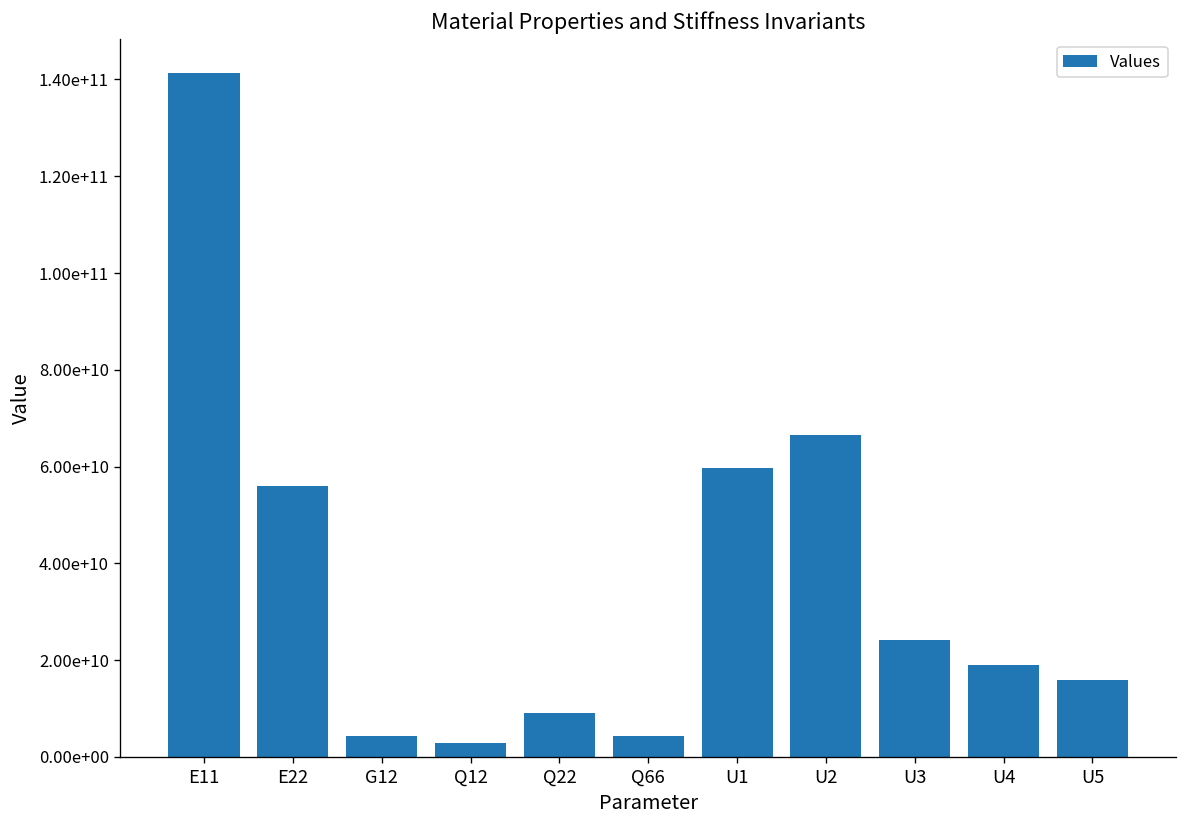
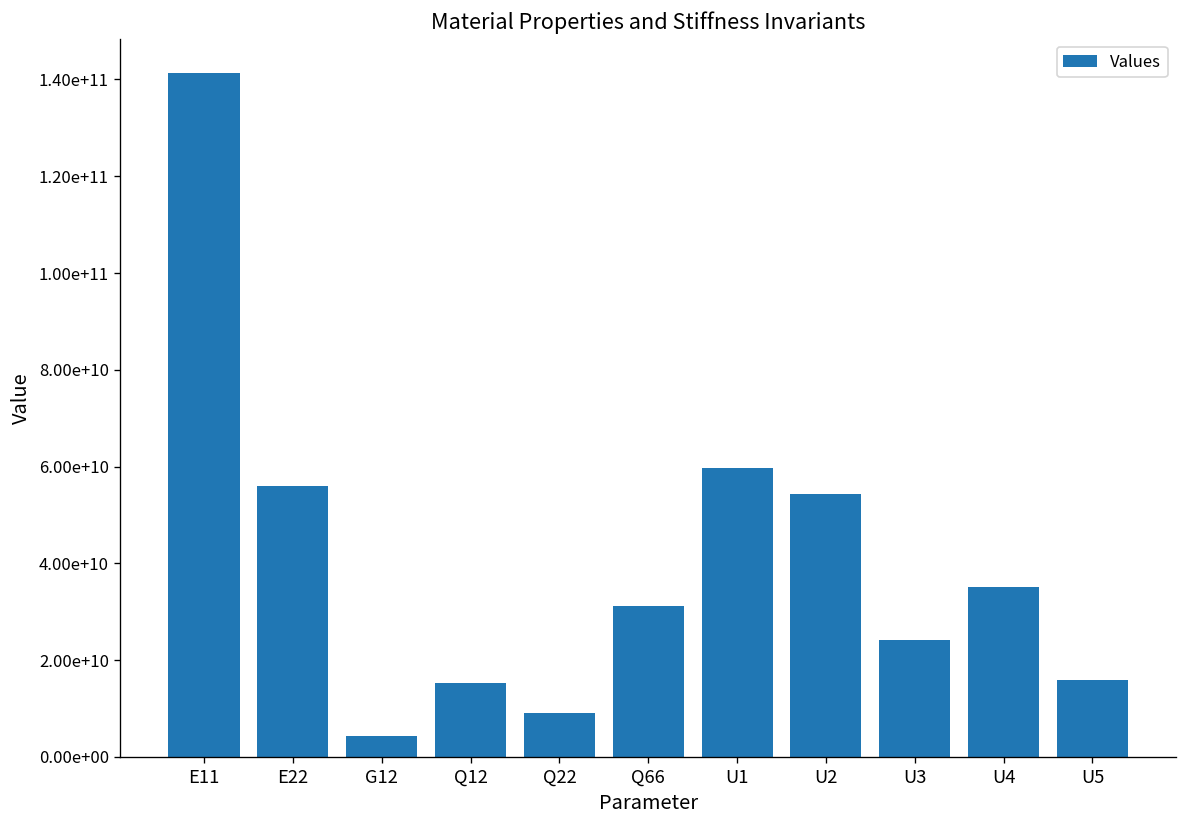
Q12: 3000000000 -> 15000000000
Q66: 4000000000 -> 31000000000
U2: 67000000000 -> 54000000000
U4: 19000000000 -> 35000000000
